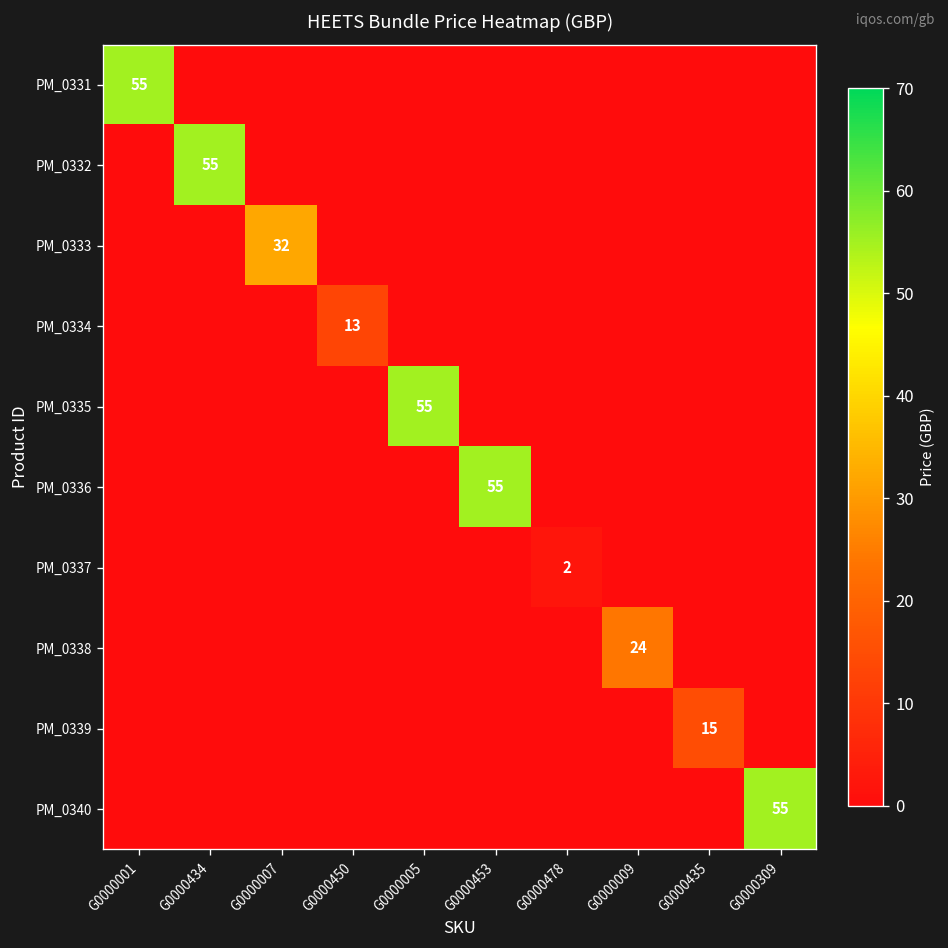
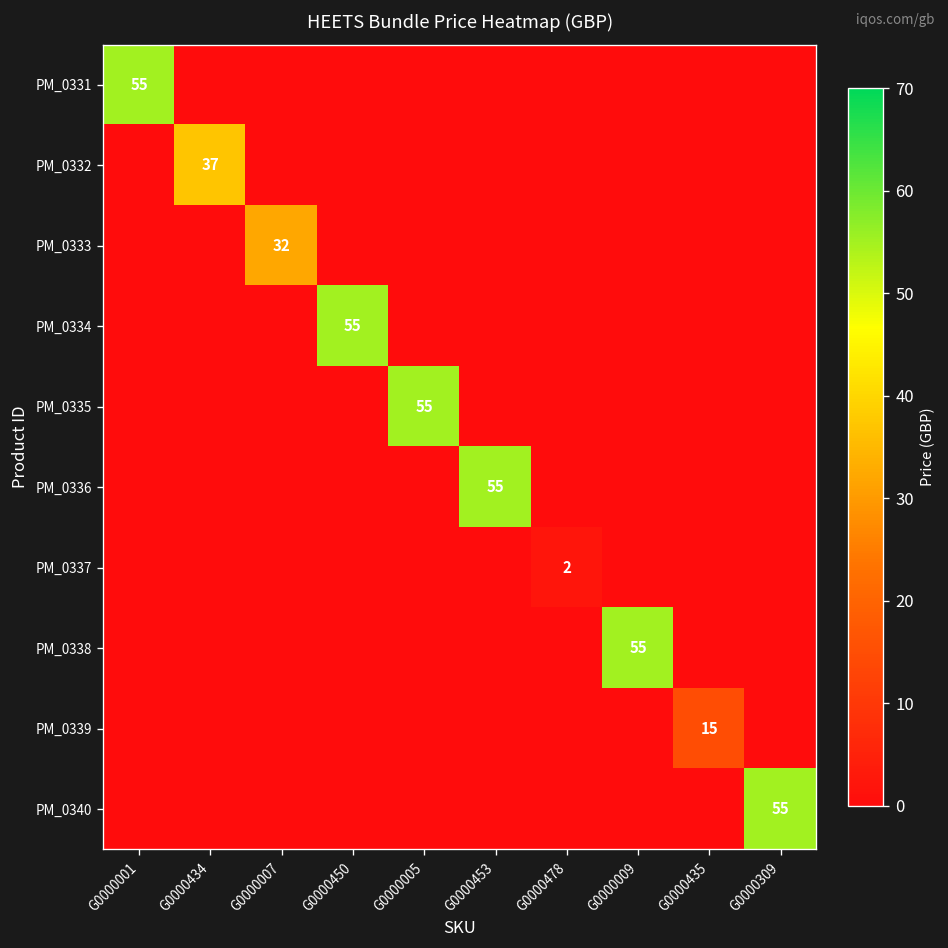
PM_0332, G0000434: 55 -> 37
PM_0334, G0000450: 13 -> 55
PM_0338, G0000009: 24 -> 55
